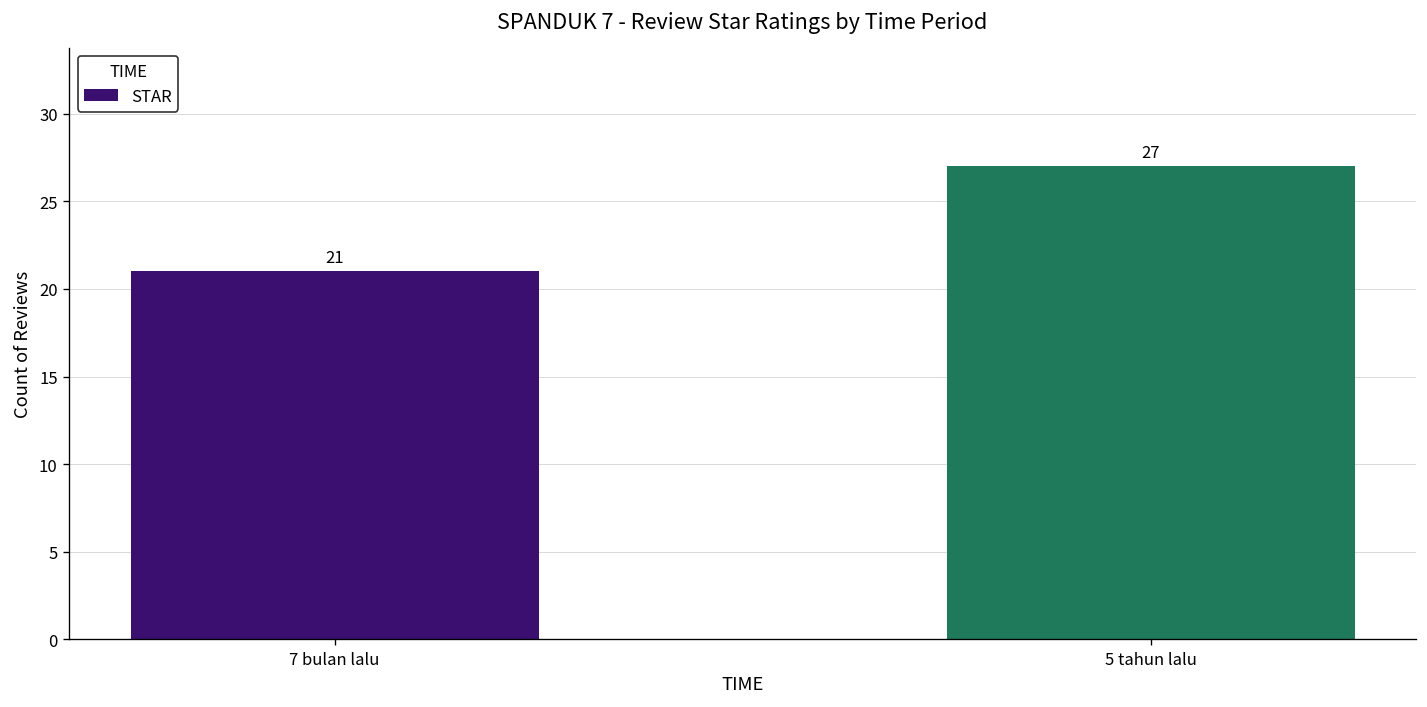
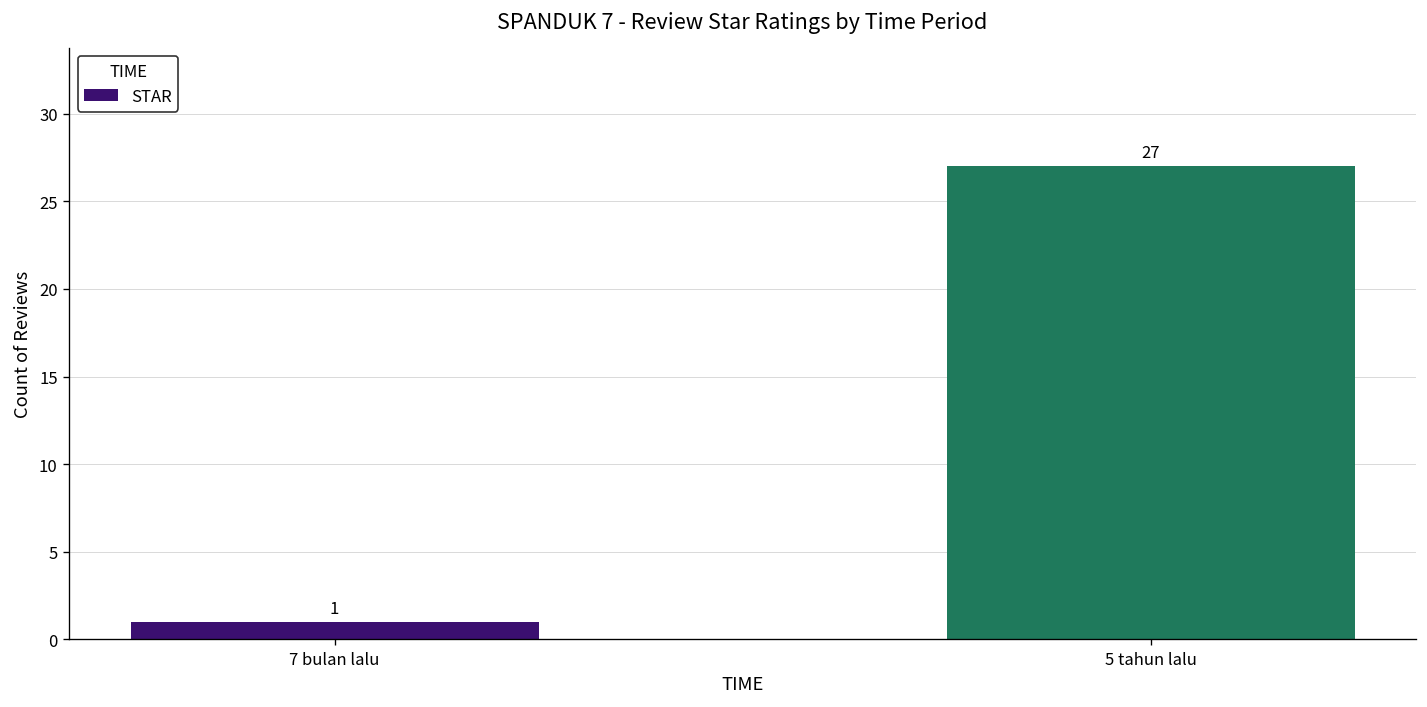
7 bulan lalu: 21 -> 1
